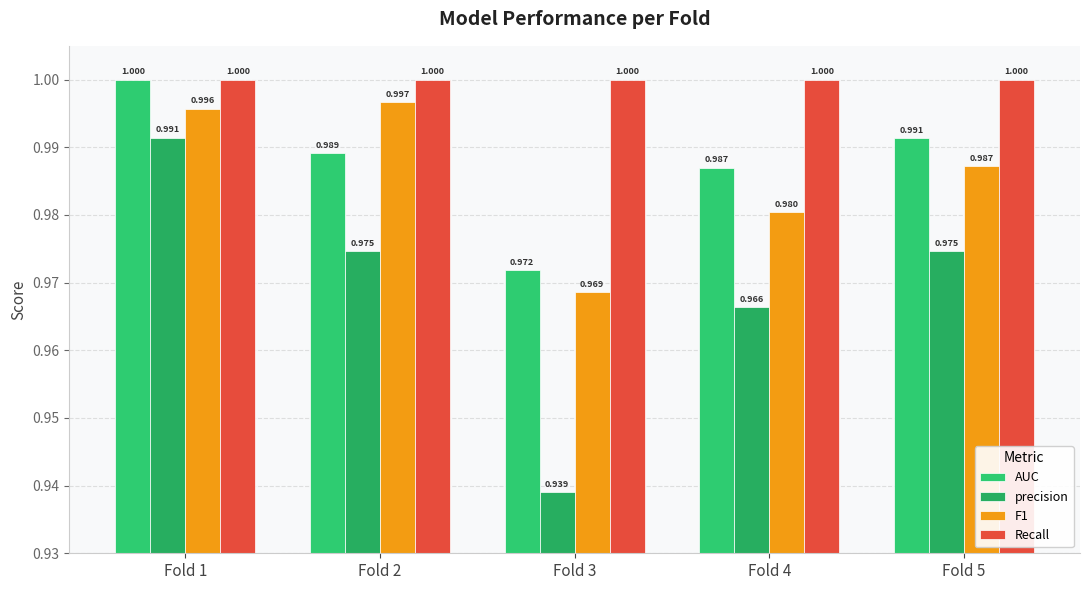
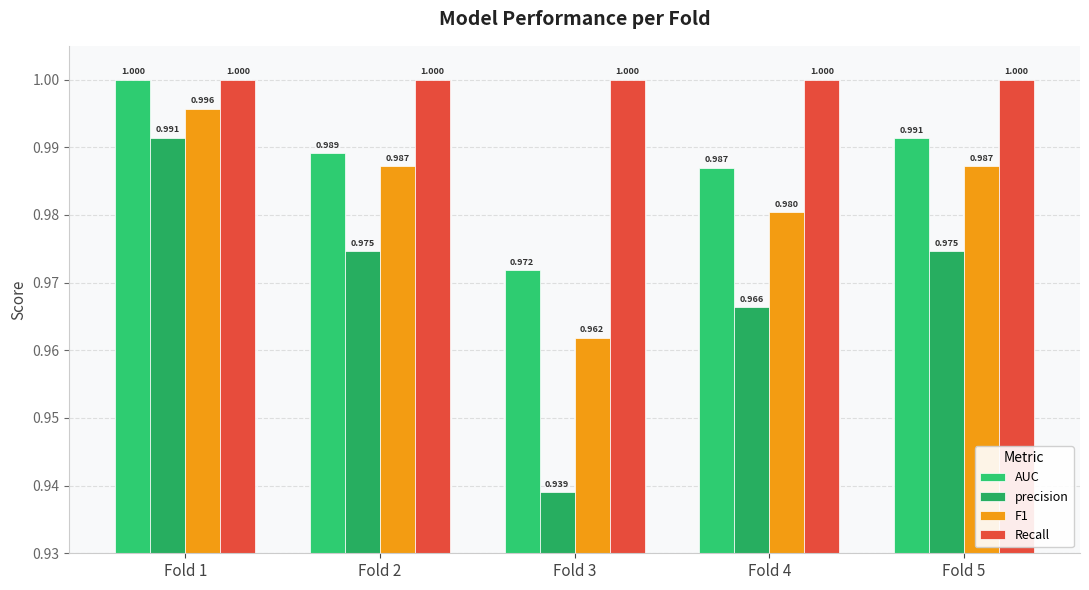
F1, Fold 2: 0.997 -> 0.987
F1, Fold 3: 0.969 -> 0.962
